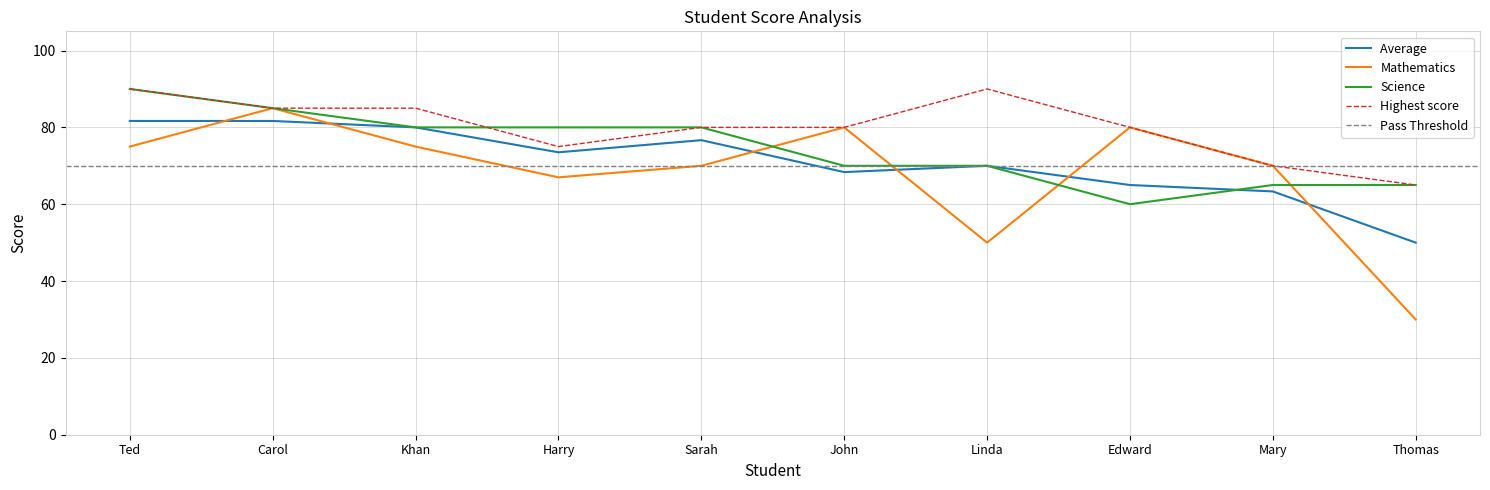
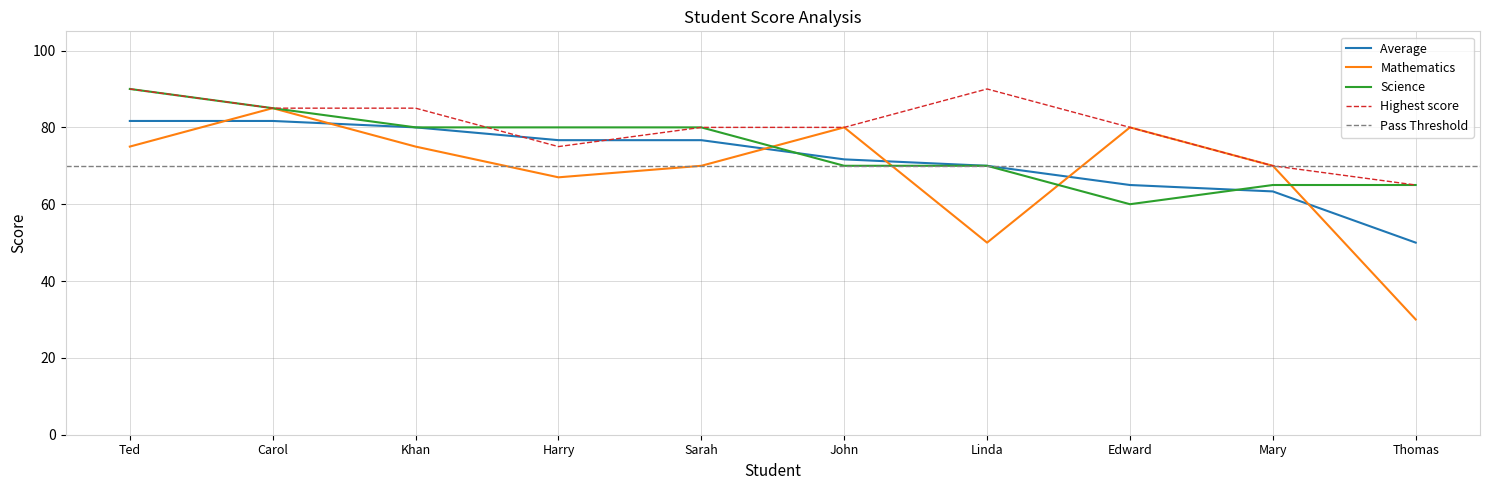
Average, Harry: 74 -> 77
Average, John: 68 -> 72
